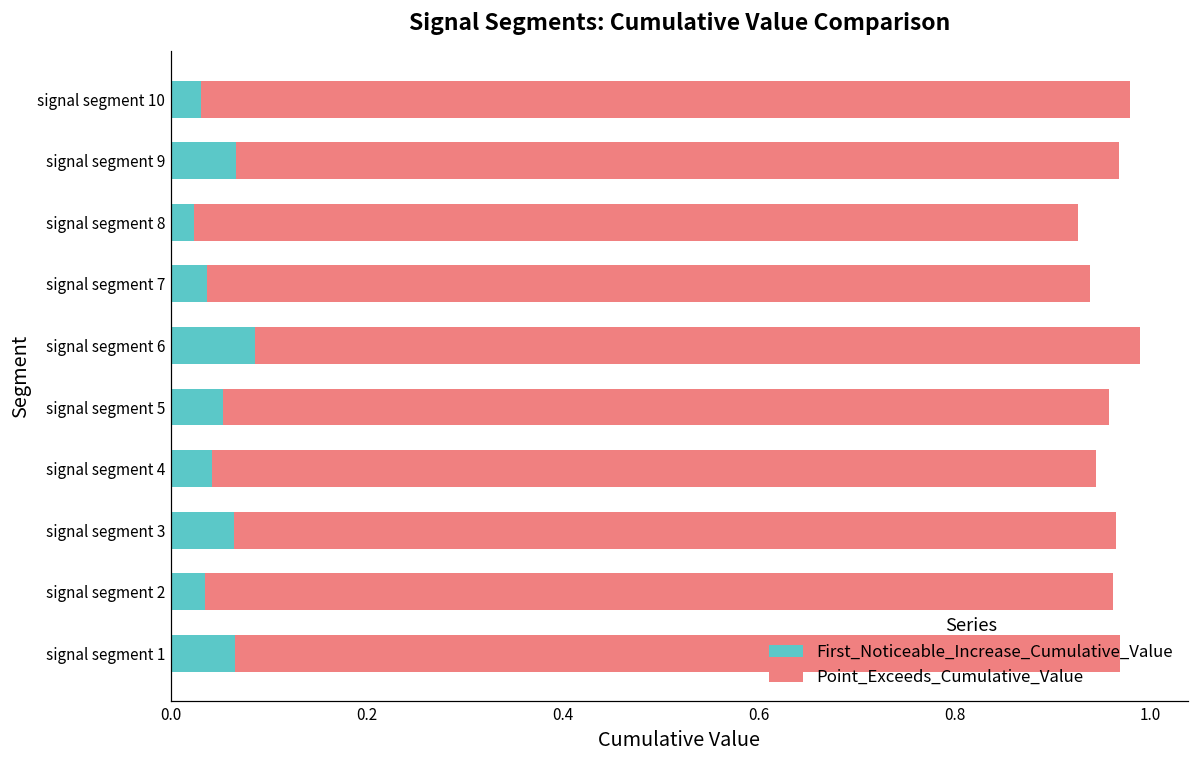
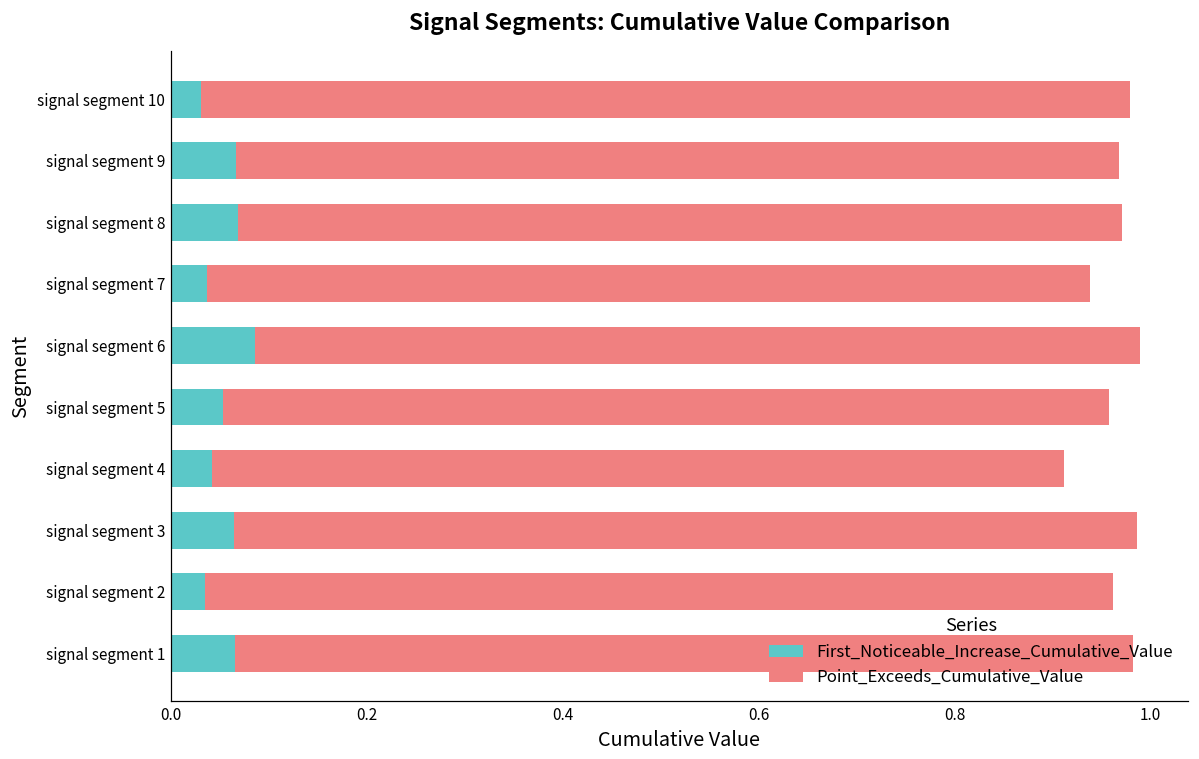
First_Noticeable_Increase_Cumulative_Value, signal segment 8: 0.02 -> 0.07
Point_Exceeds_Cumulative_Value, signal segment 4: 0.90 -> 0.87
Point_Exceeds_Cumulative_Value, signal segment 3: 0.90 -> 0.92
Point_Exceeds_Cumulative_Value, signal segment 1: 0.90 -> 0.92
